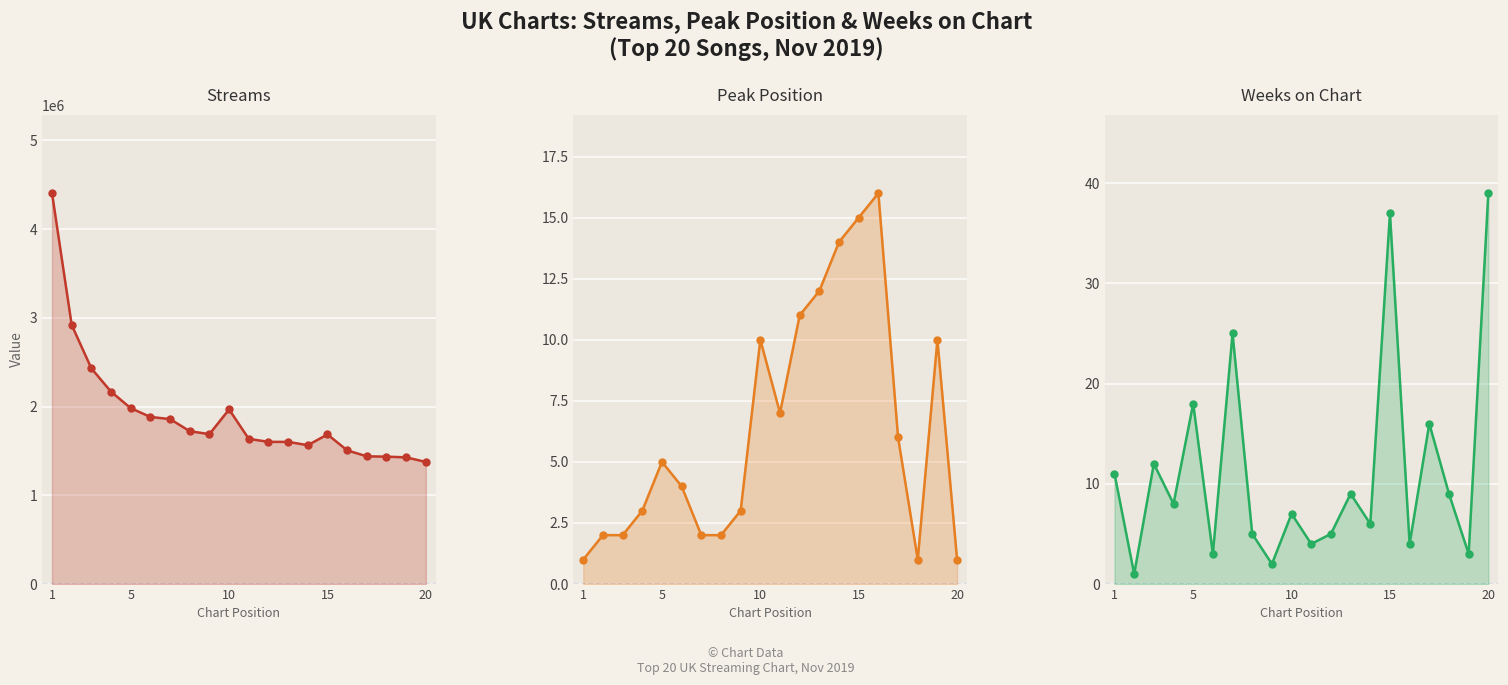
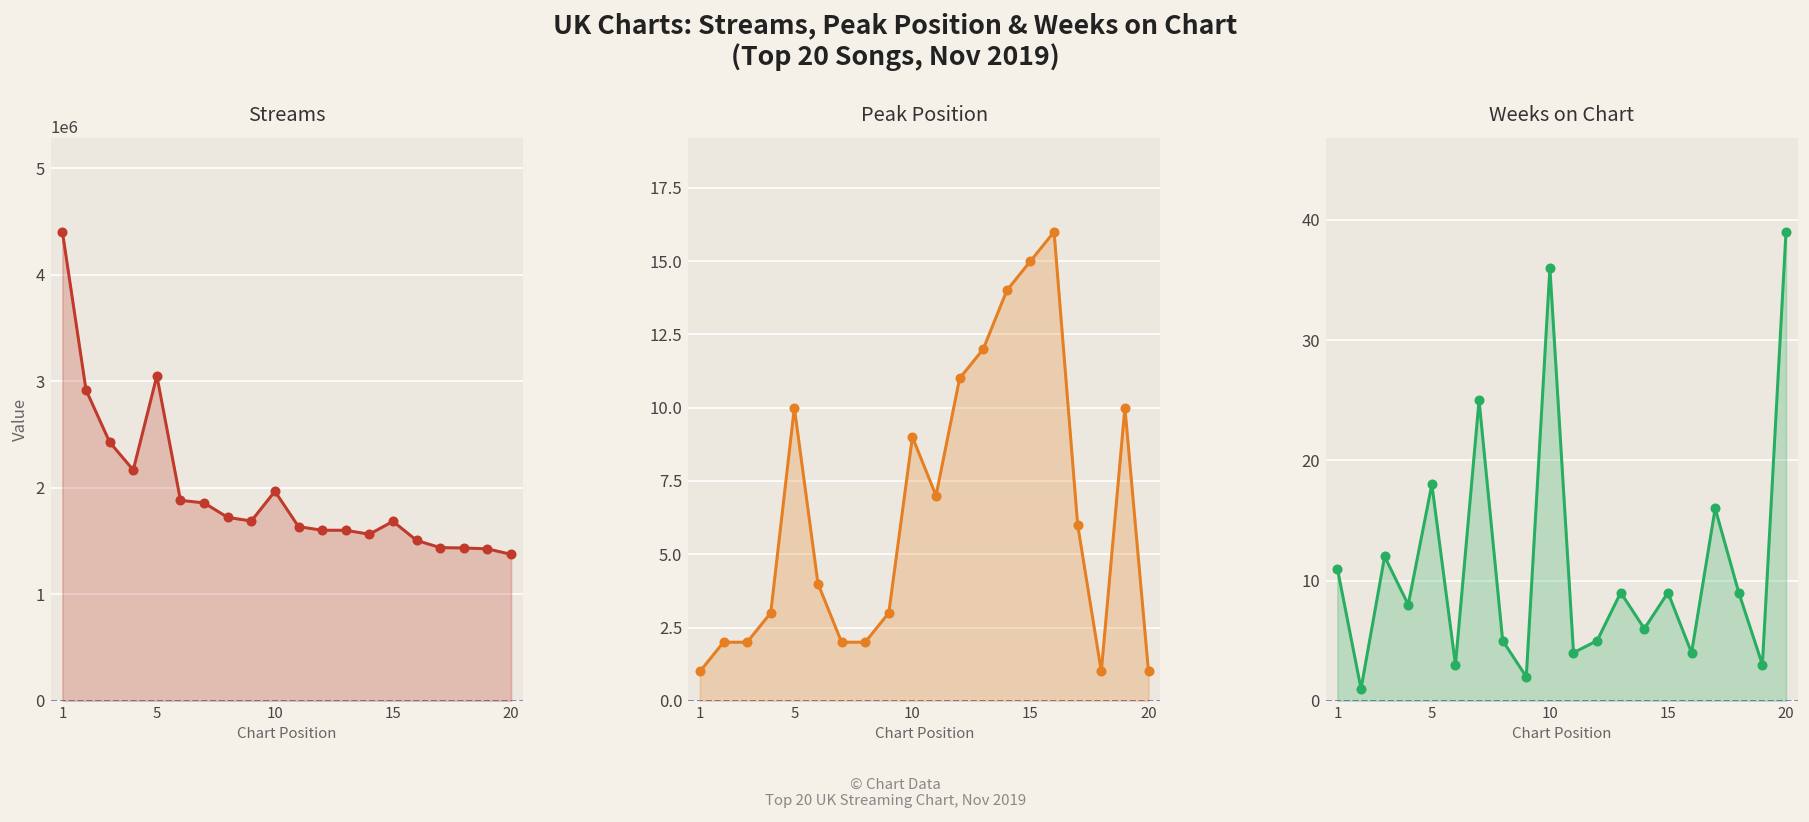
Streams, 5: 2000000 -> 3100000
Peak Position, 5: 5 -> 10
Peak Position, 10: 10 -> 9
Weeks on Chart, 10: 7 -> 36
Weeks on Chart, 15: 37 -> 9
